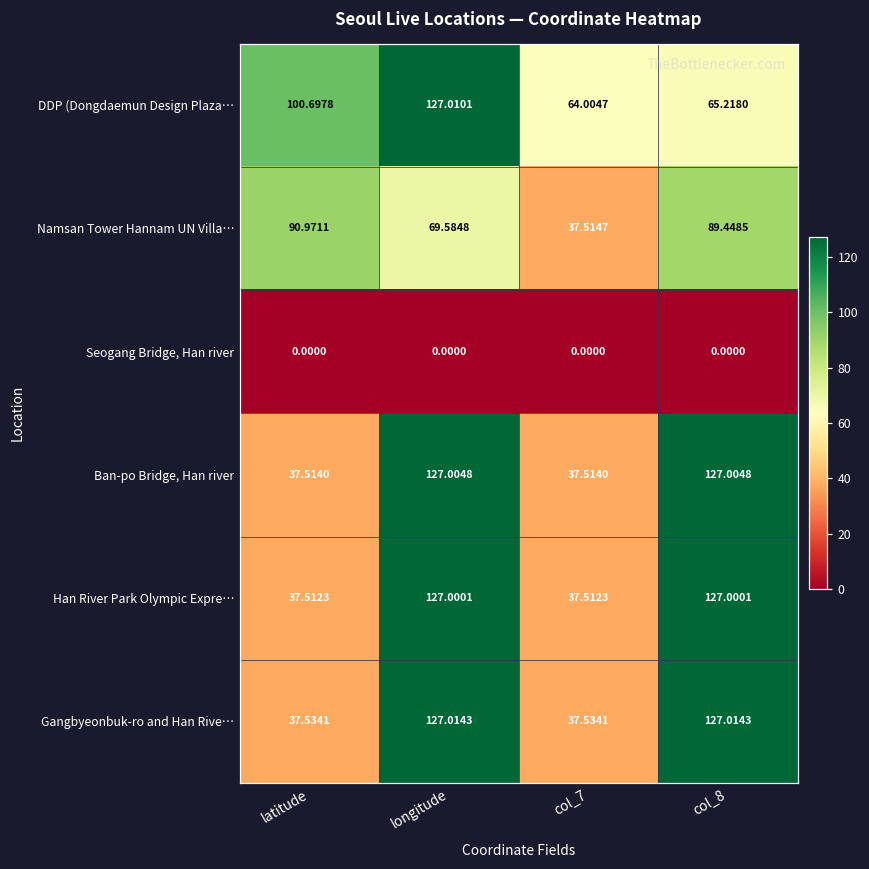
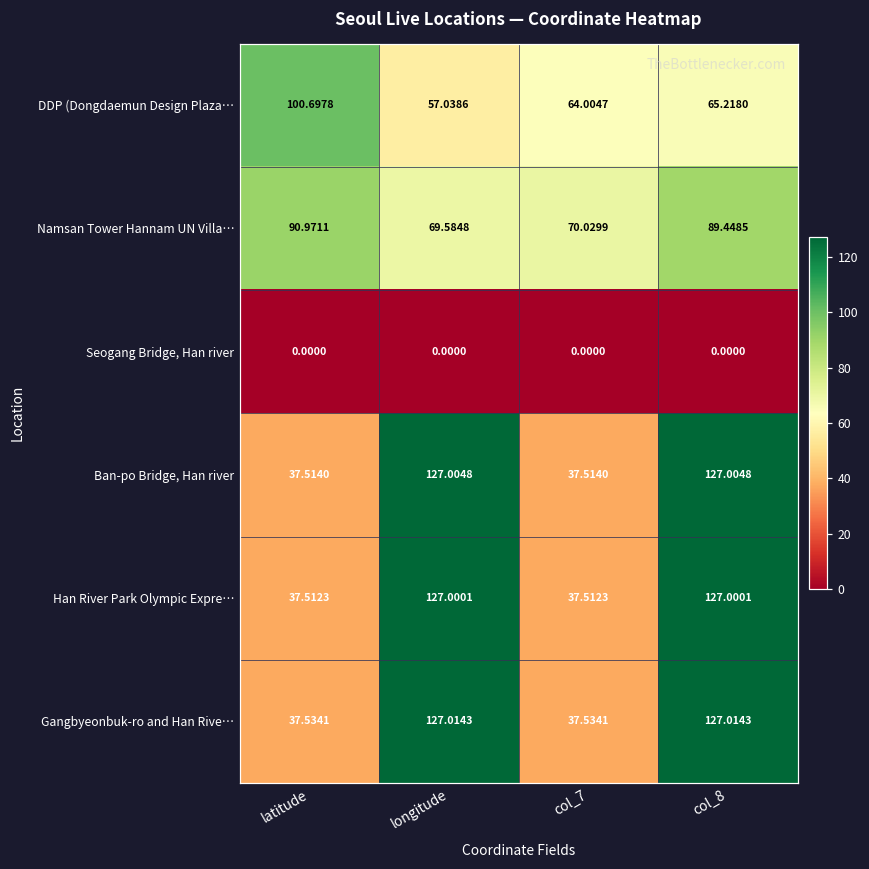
DDP (Dongdaemun Design Plaza…, longitude: 127.0101 -> 57.0386
Namsan Tower Hannam UN Villa…, col_7: 37.5147 -> 70.0299
